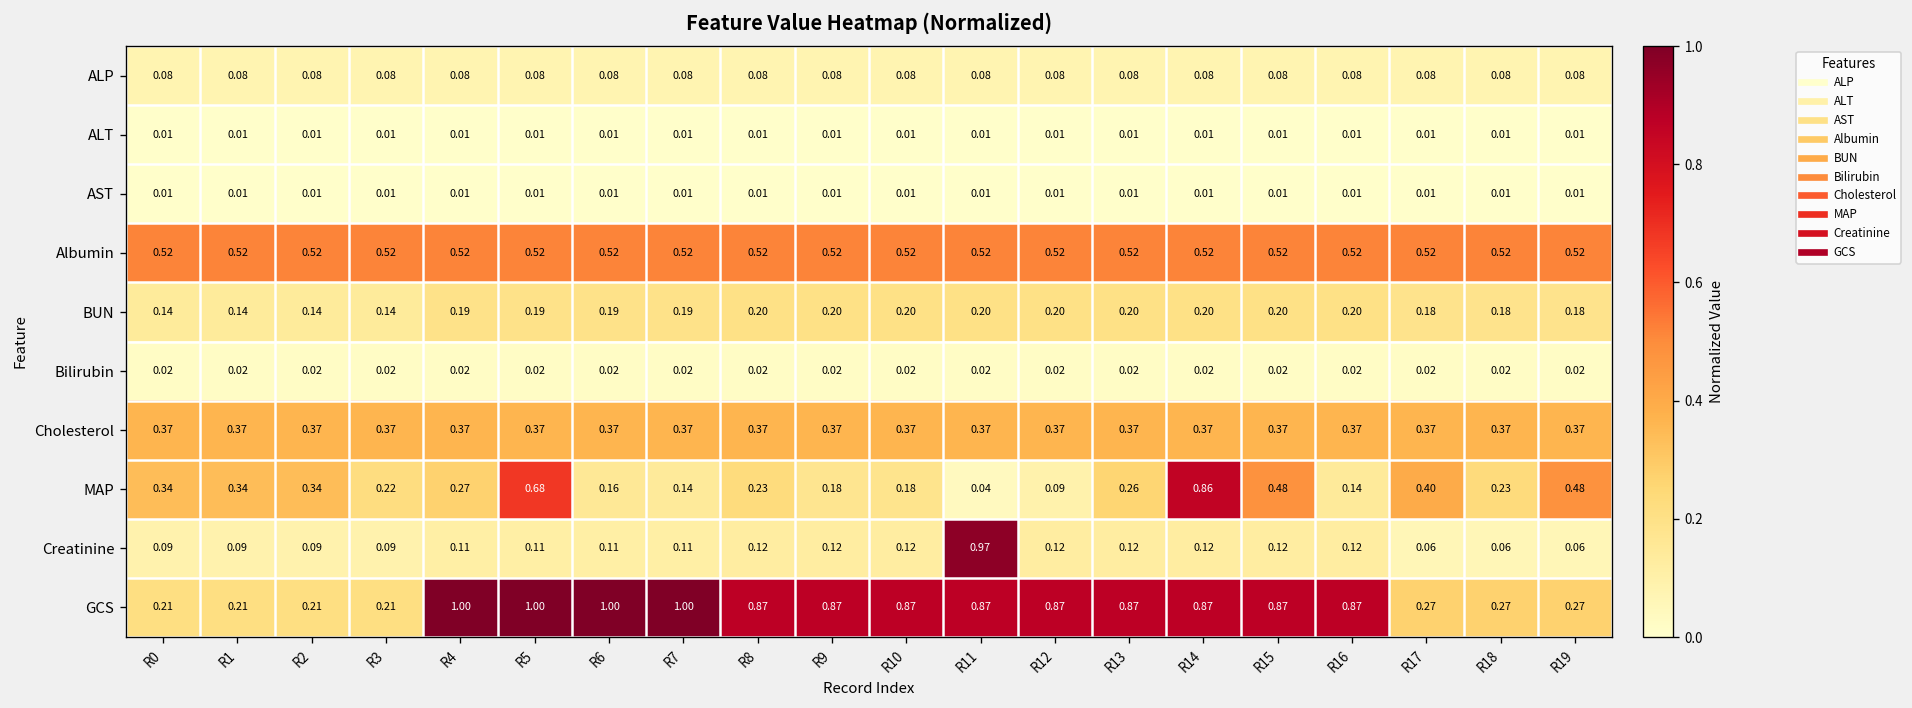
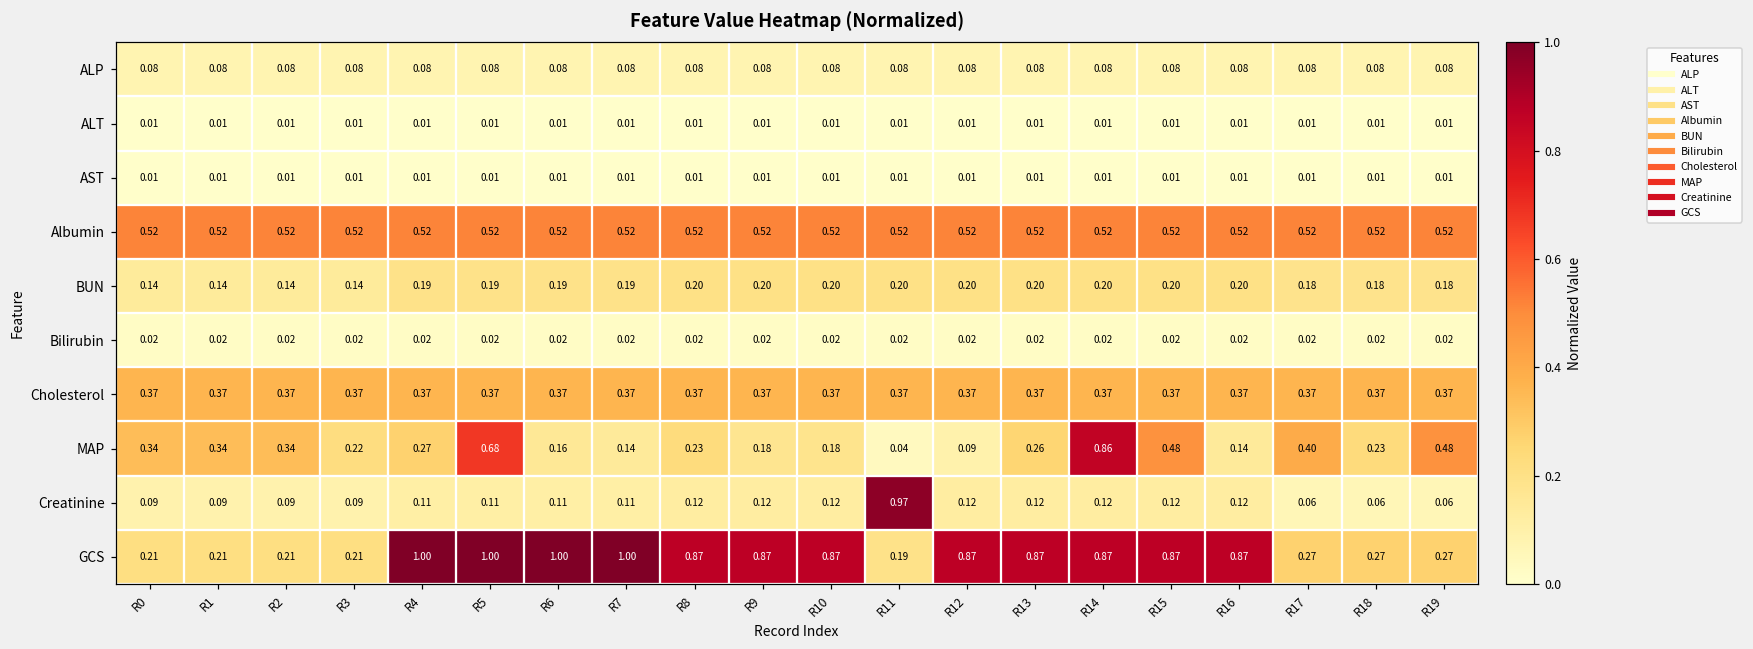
GCS, R11: 0.87 -> 0.19
